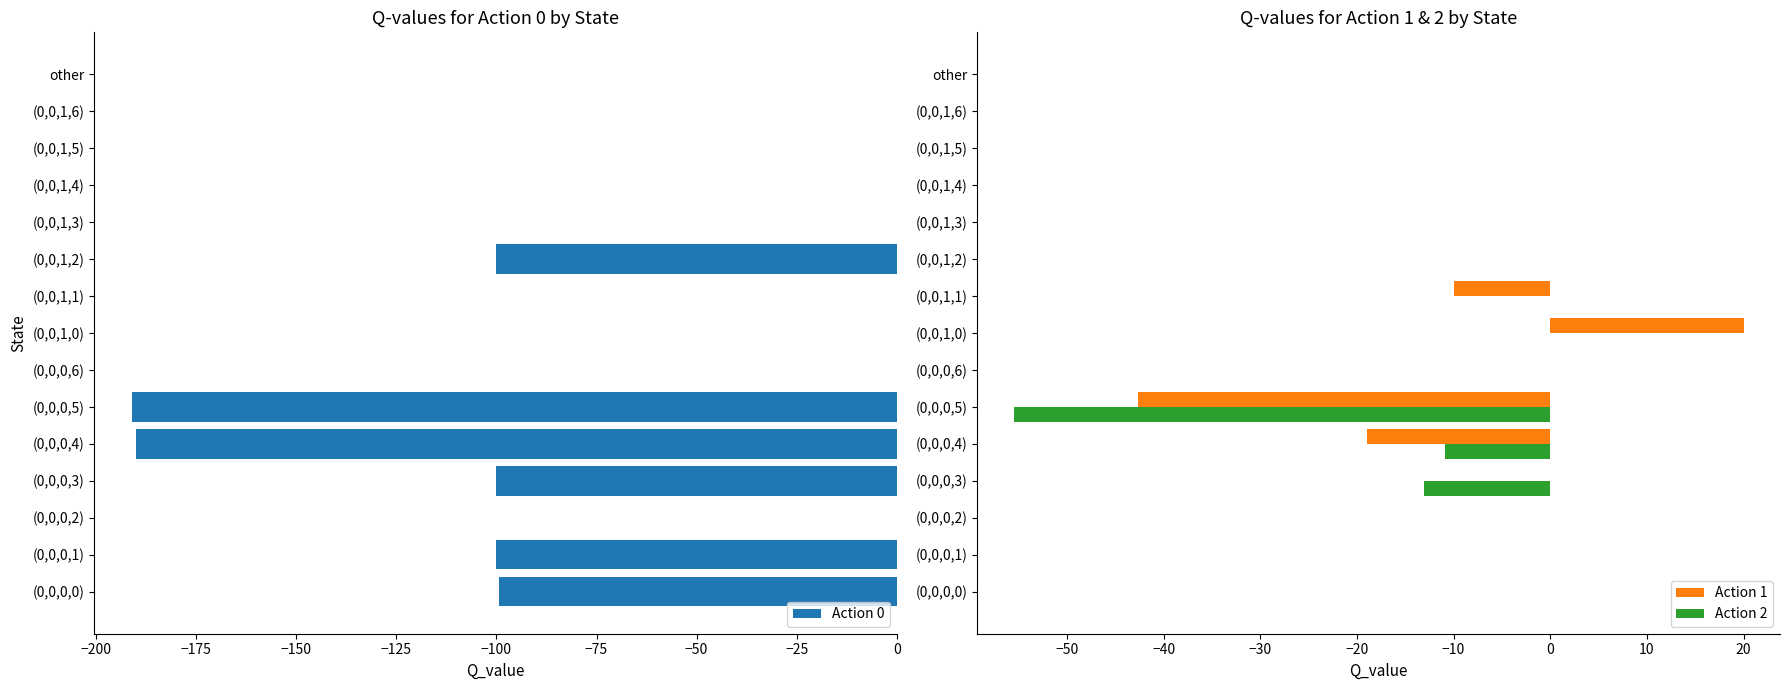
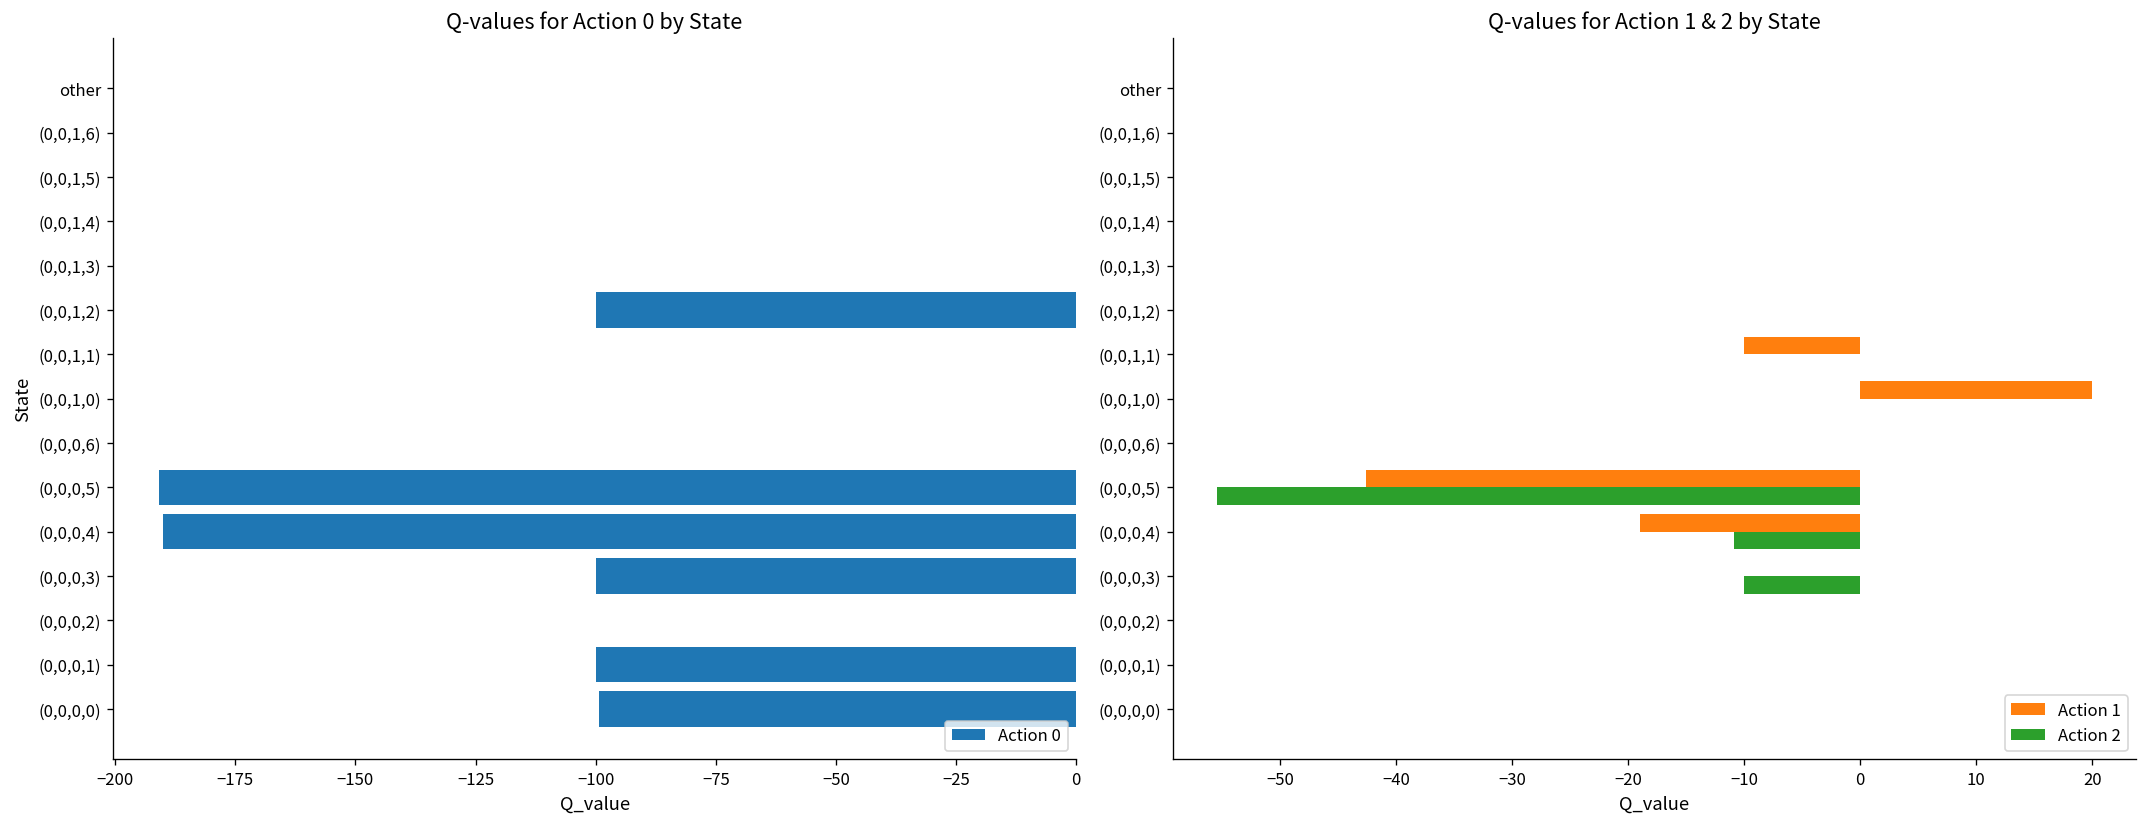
Q-values for Action 1 & 2 by State, Action 2, (0,0,0,3): -13 -> -10
